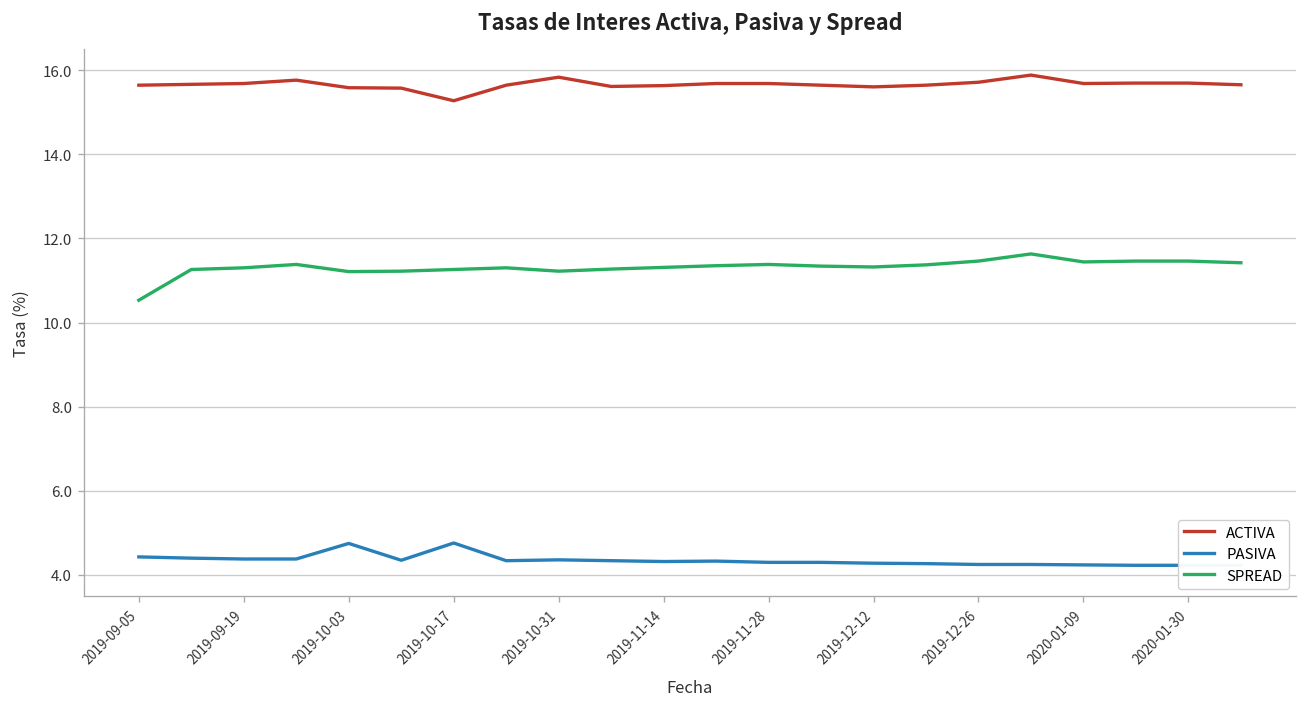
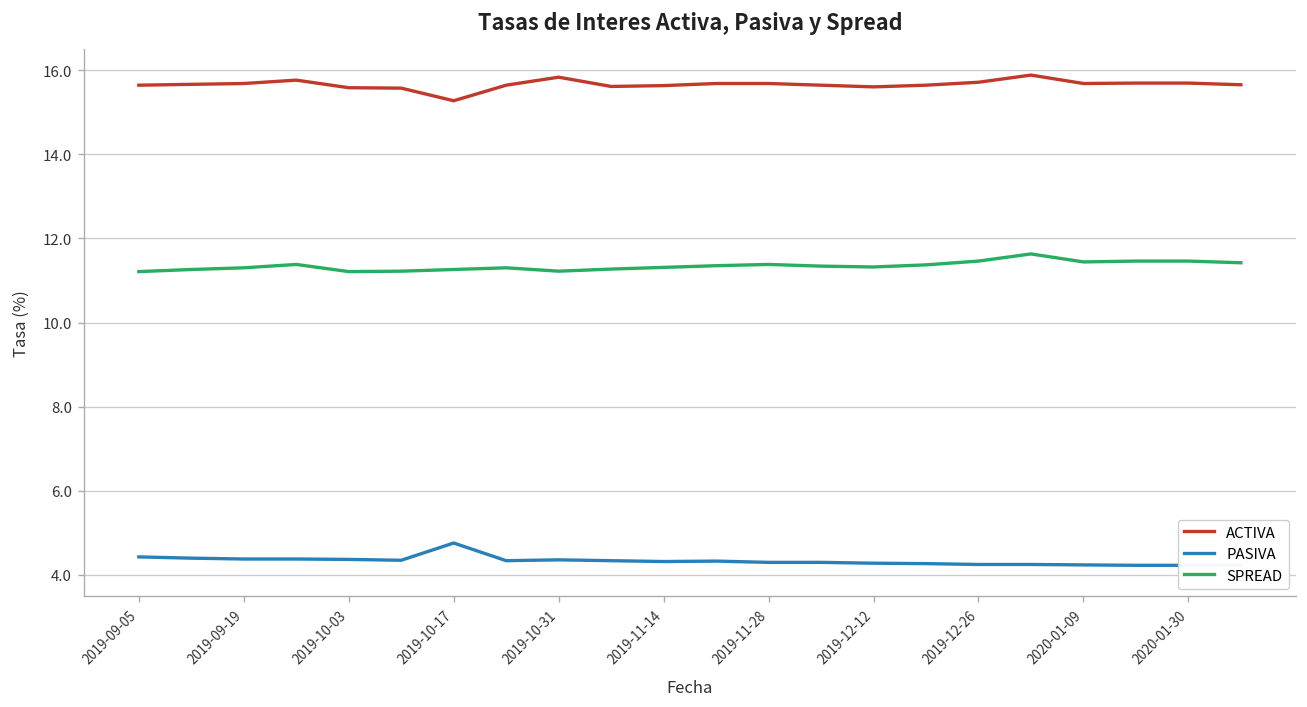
SPREAD, 2019-09-05: 10.5 -> 11.2
PASIVA, 2019-10-03: 4.8 -> 4.4
